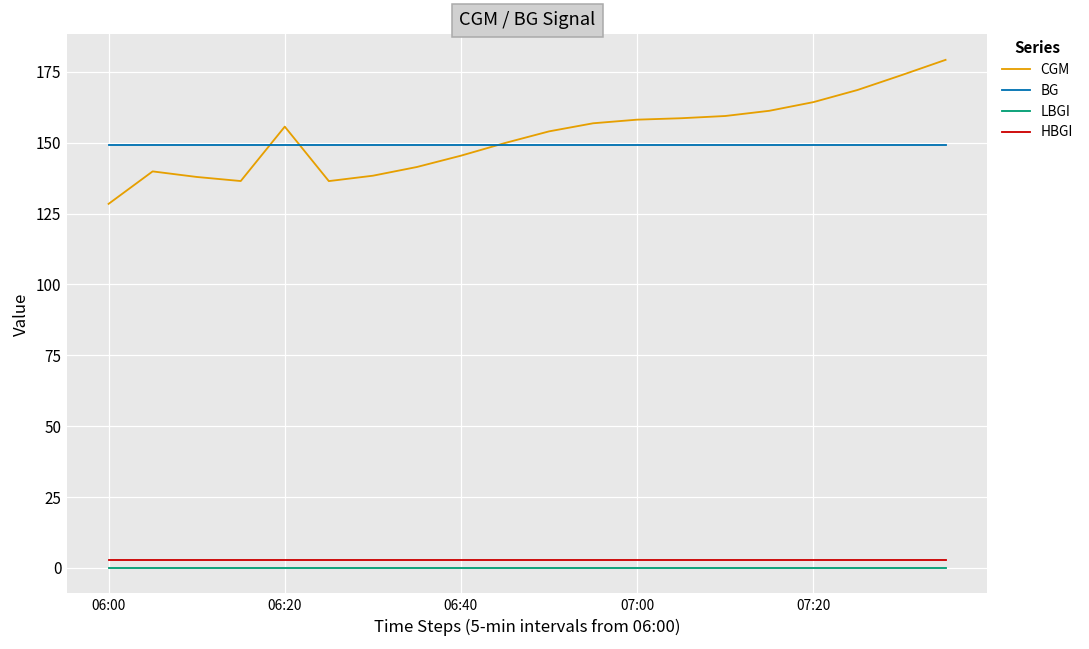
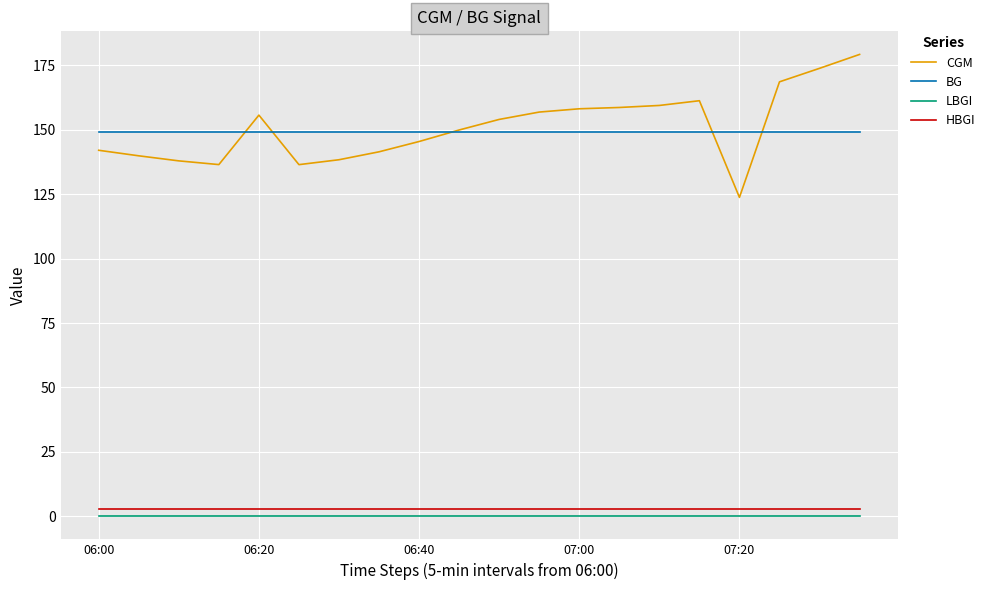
CGM, 06:00: 128 -> 142
CGM, 07:20: 164 -> 124
